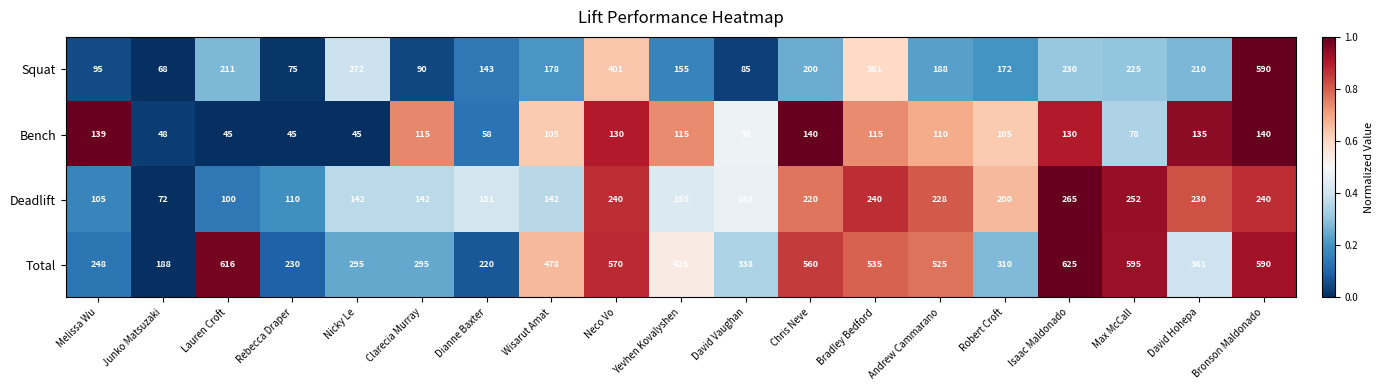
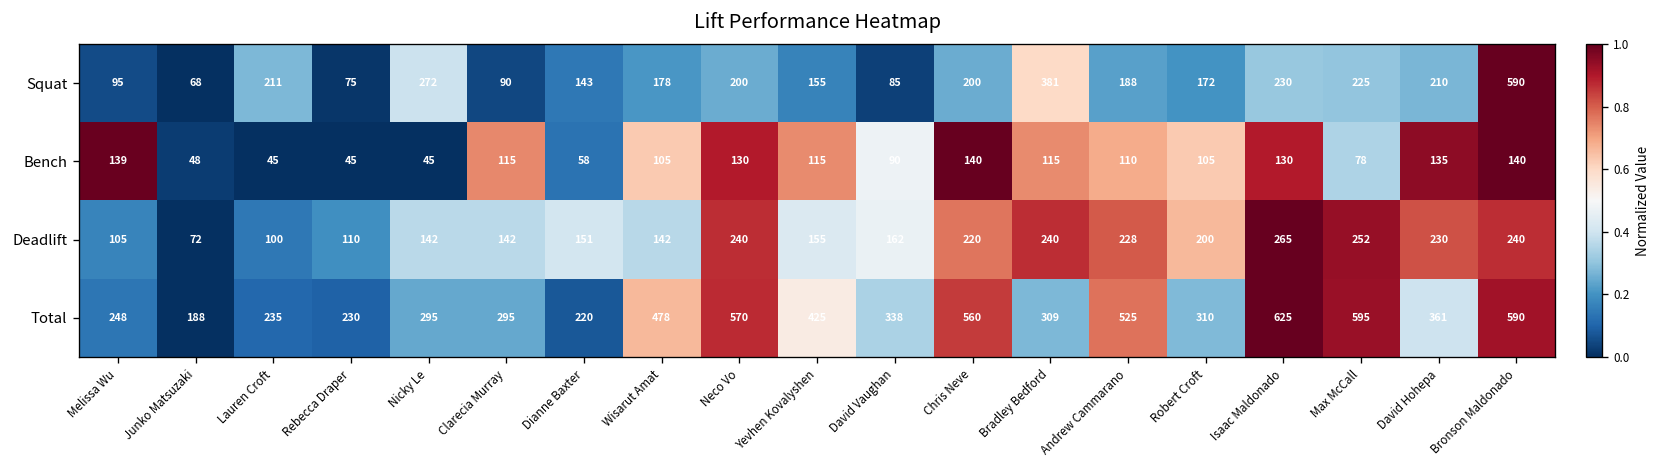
Squat, Neco Vo: 401 -> 200
Total, Lauren Croft: 616 -> 235
Total, Bradley Bedford: 535 -> 309
